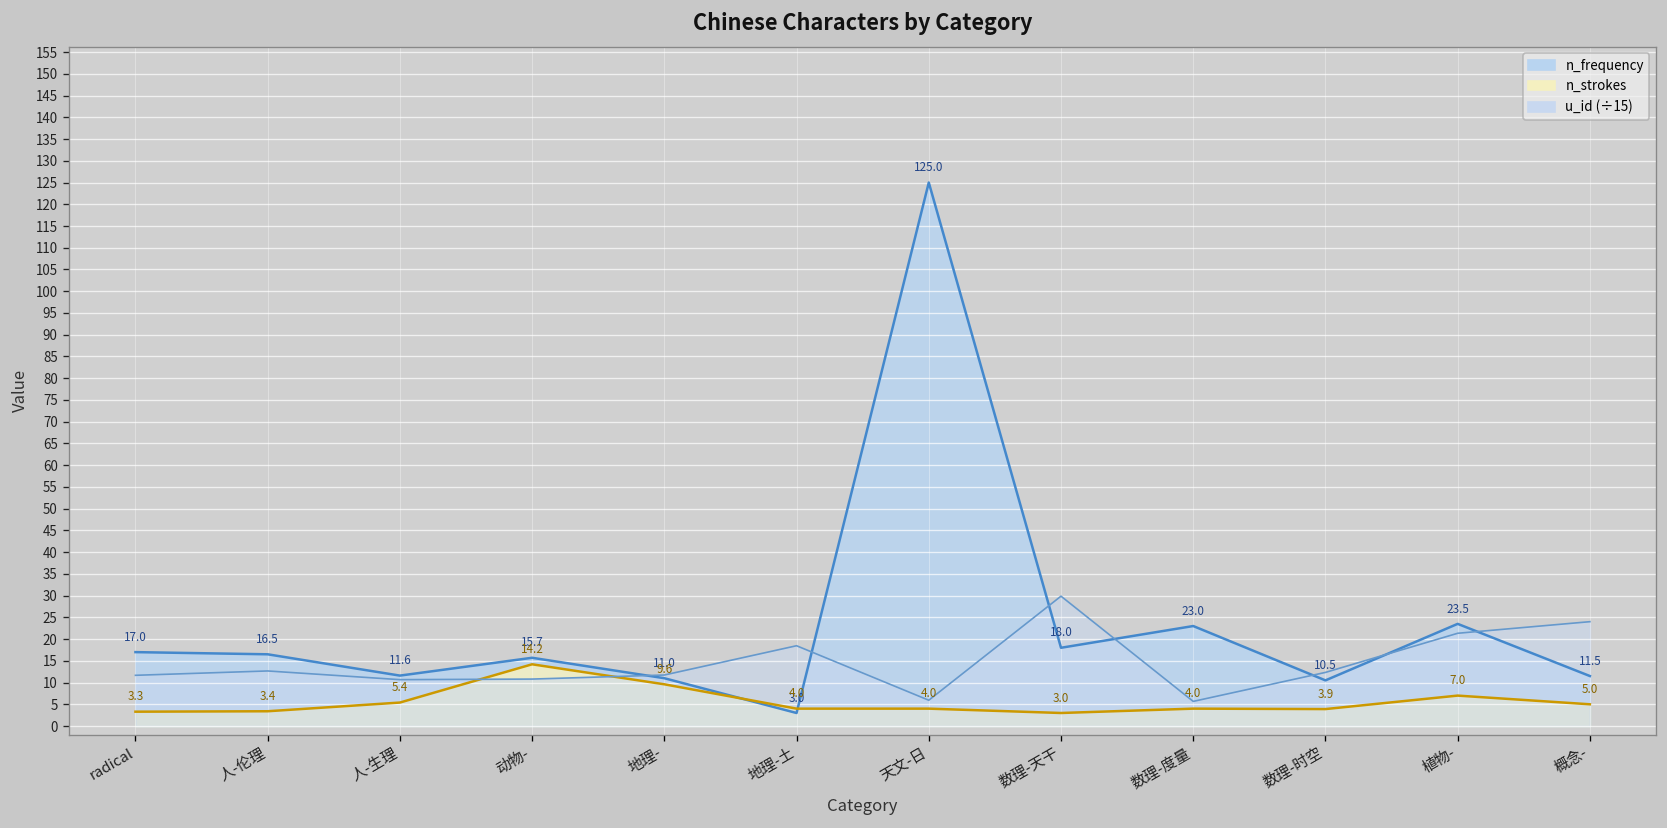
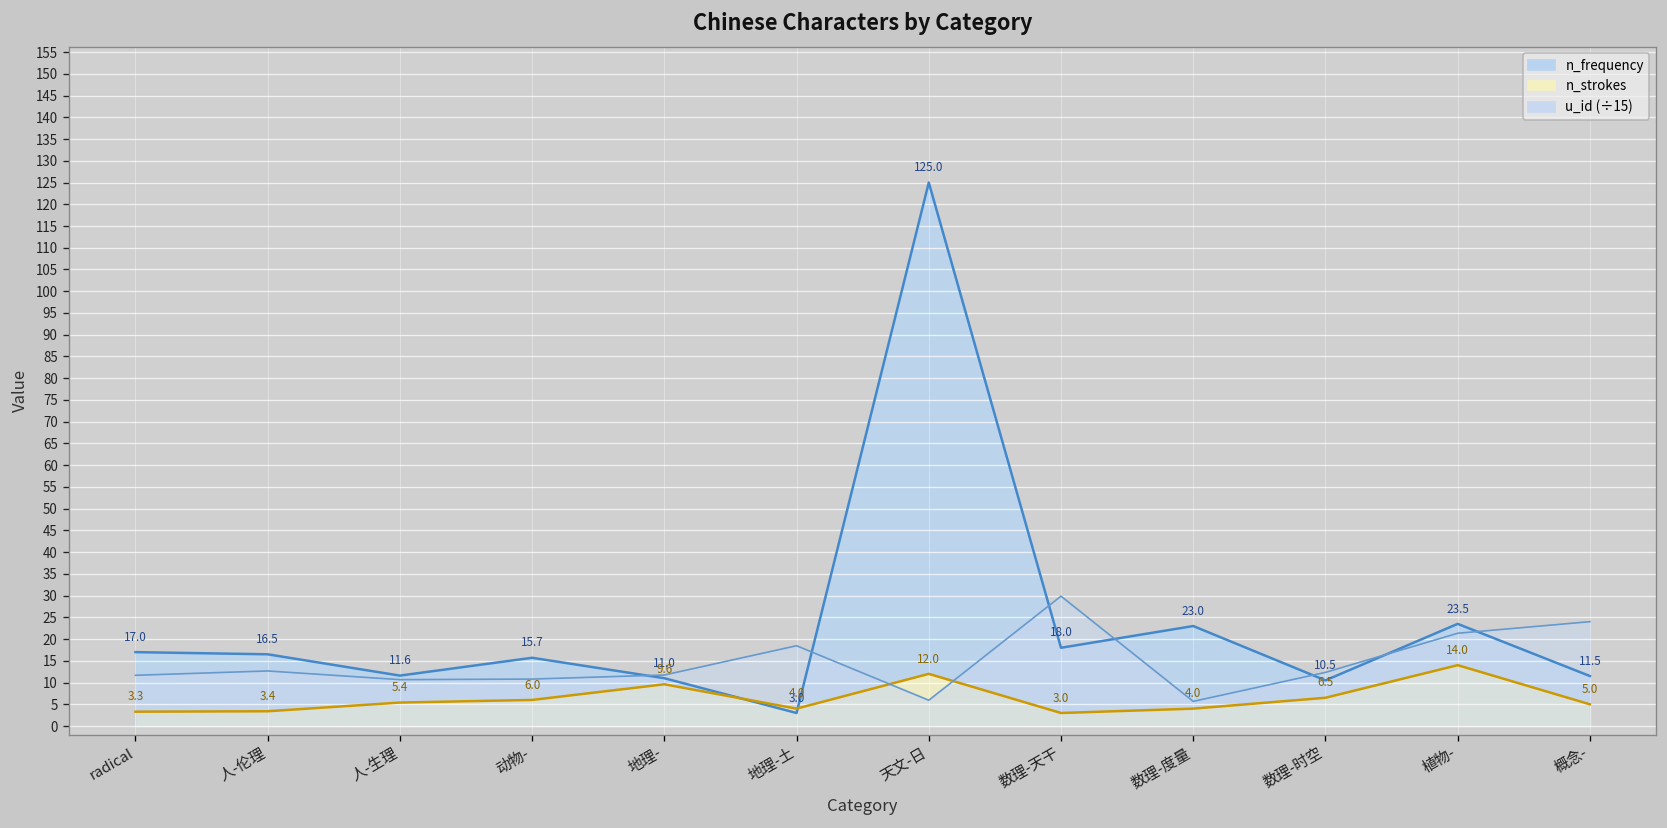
n_strokes, 动物-: 14.2 -> 6.0
n_strokes, 天文-日: 4.0 -> 12.0
n_strokes, 数理-时空: 3.9 -> 6.5
n_strokes, 植物-: 7.0 -> 14.0
